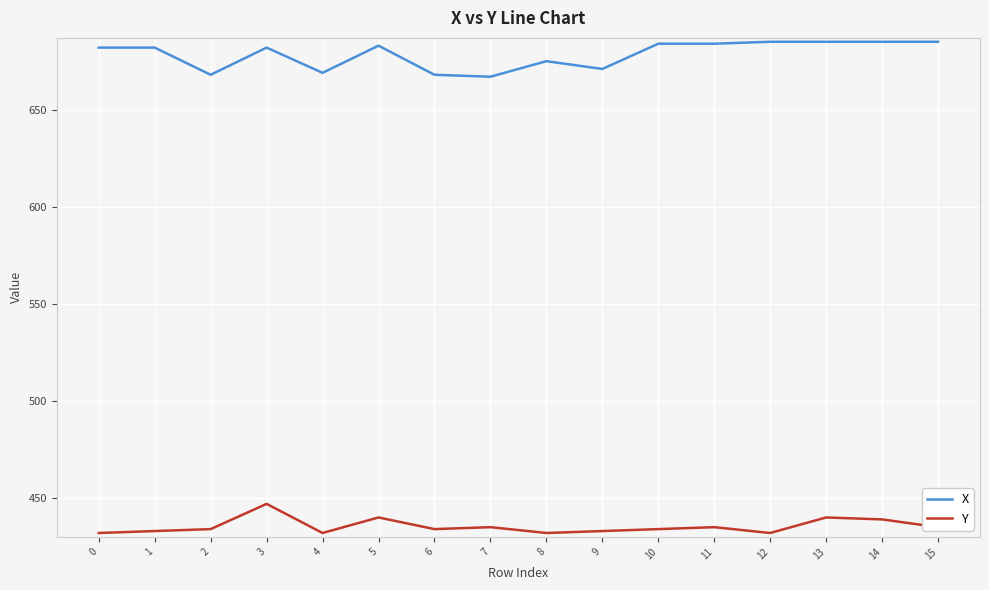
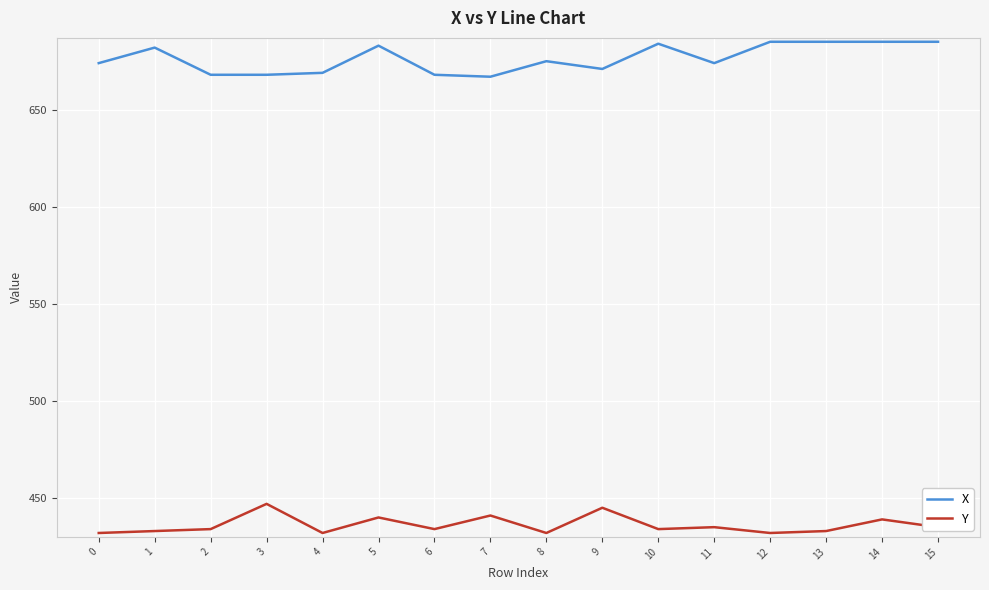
X, 0: 682 -> 674
X, 3: 682 -> 668
Y, 7: 435 -> 441
Y, 9: 433 -> 445
X, 11: 684 -> 674
Y, 13: 440 -> 433
